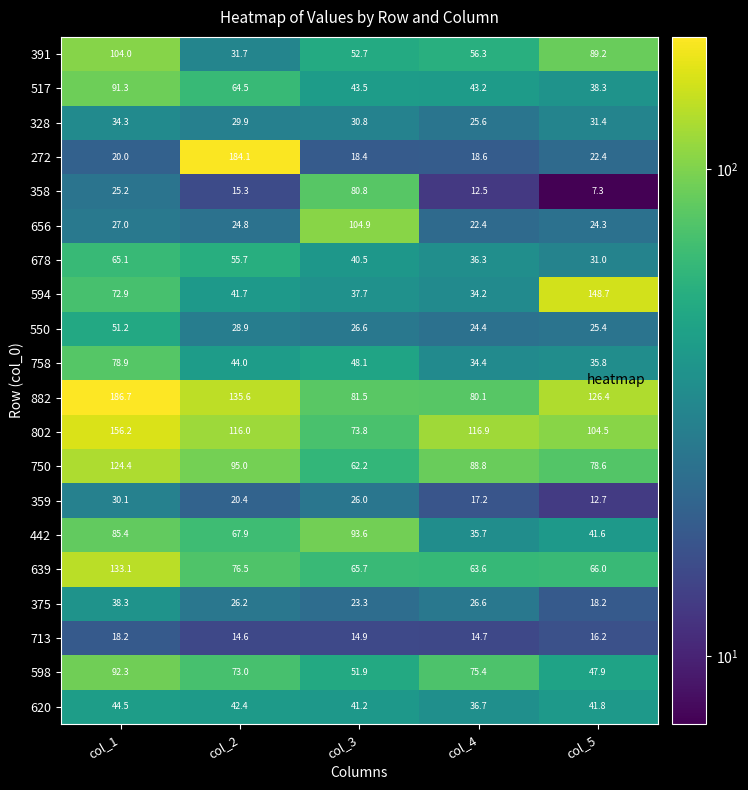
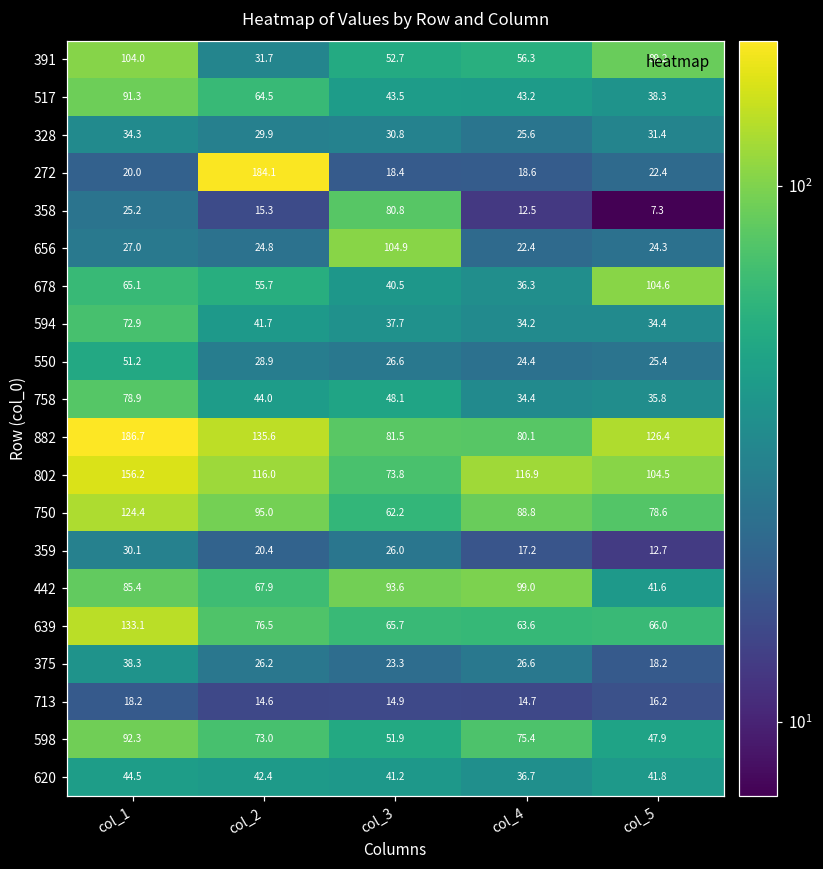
678, col_5: 31.0 -> 104.6
594, col_5: 148.7 -> 34.4
442, col_4: 35.7 -> 99.0
